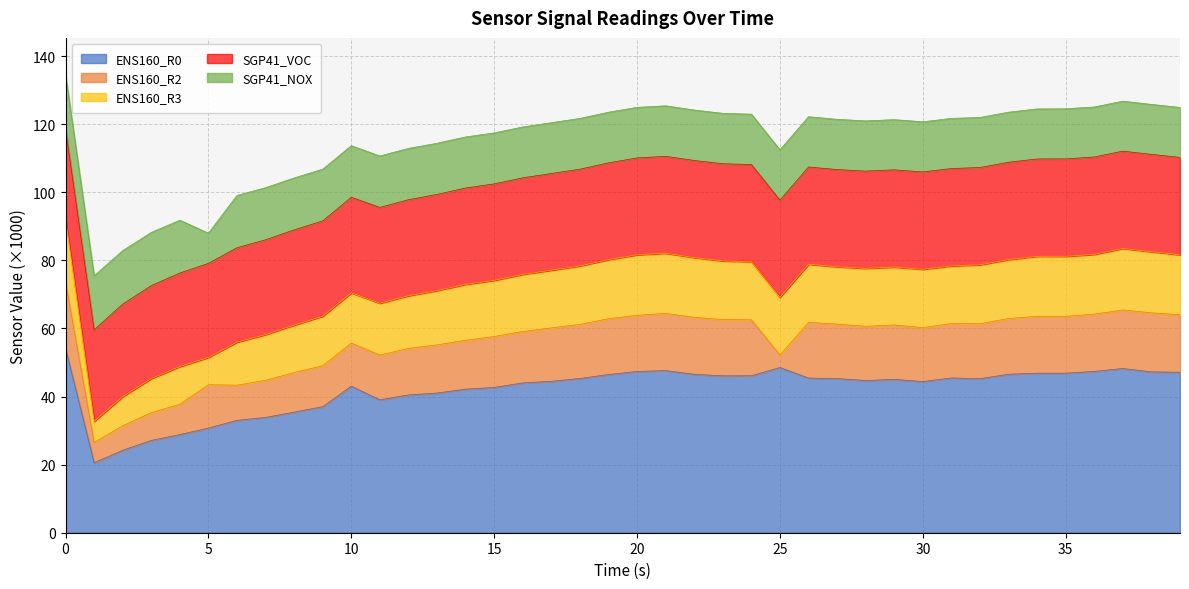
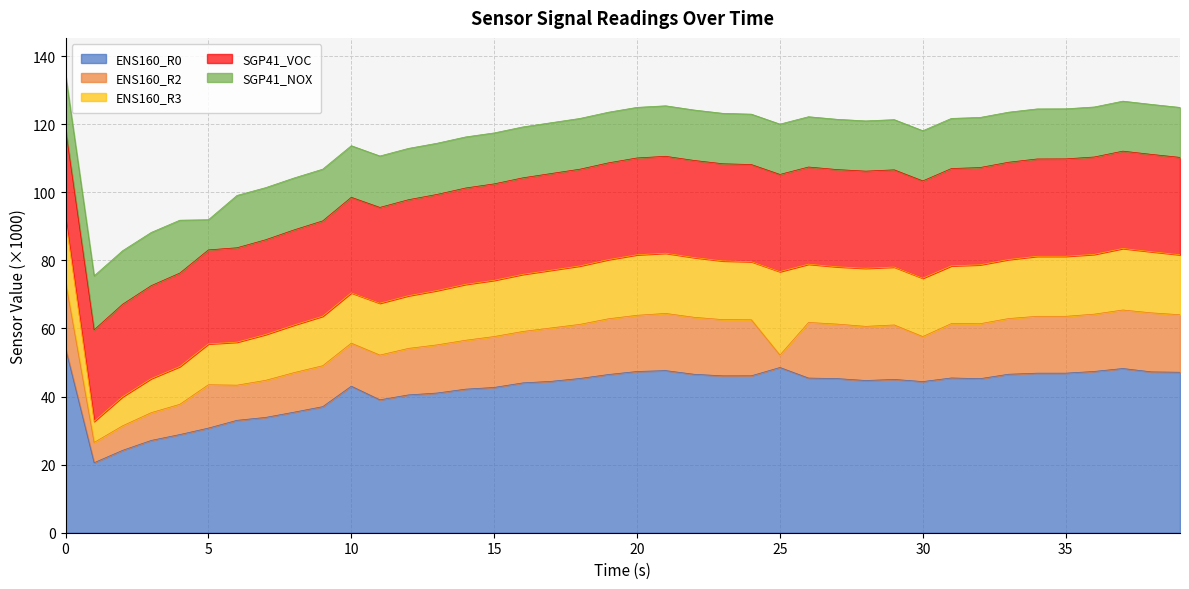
ENS160_R3, 5: 8 -> 12
ENS160_R3, 25: 17 -> 25
ENS160_R2, 30: 16 -> 13
